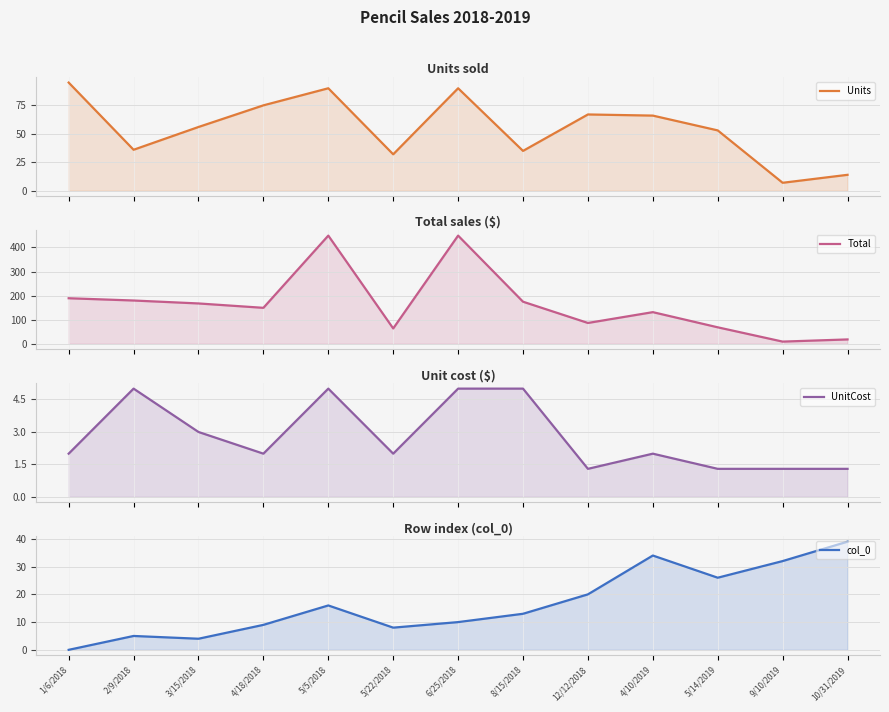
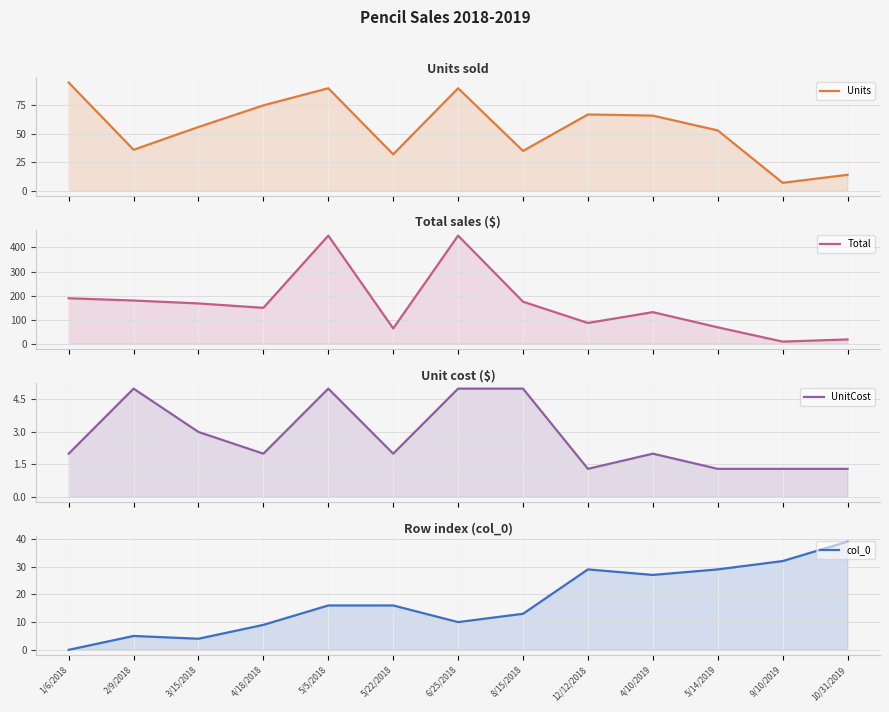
Row index (col_0), 5/22/2018: 8 -> 16
Row index (col_0), 12/12/2018: 20 -> 29
Row index (col_0), 4/10/2019: 34 -> 27
Row index (col_0), 5/14/2019: 26 -> 29
